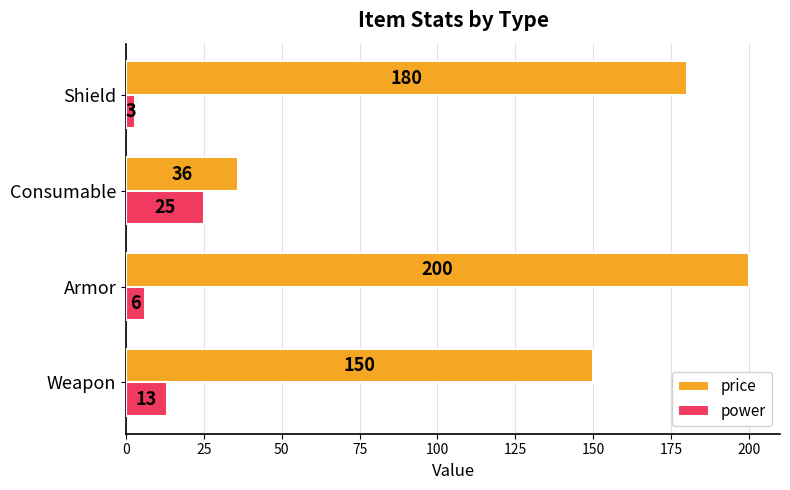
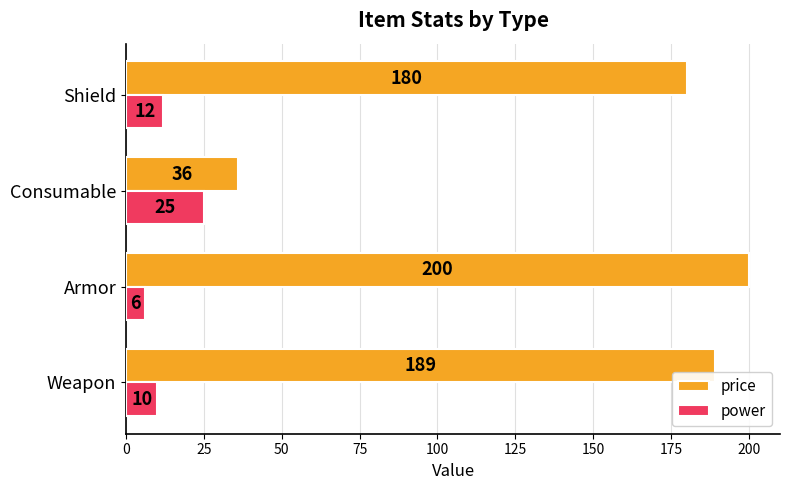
power, Shield: 3 -> 12
price, Weapon: 150 -> 189
power, Weapon: 13 -> 10
